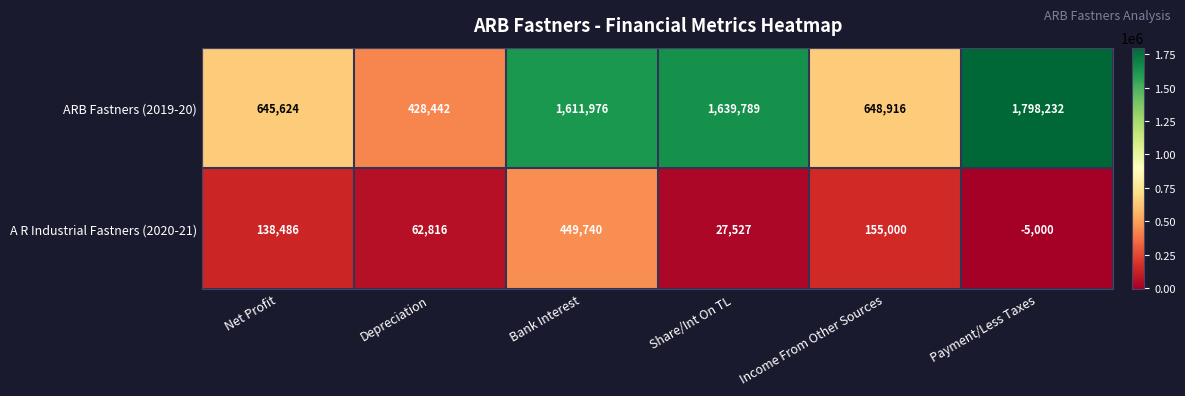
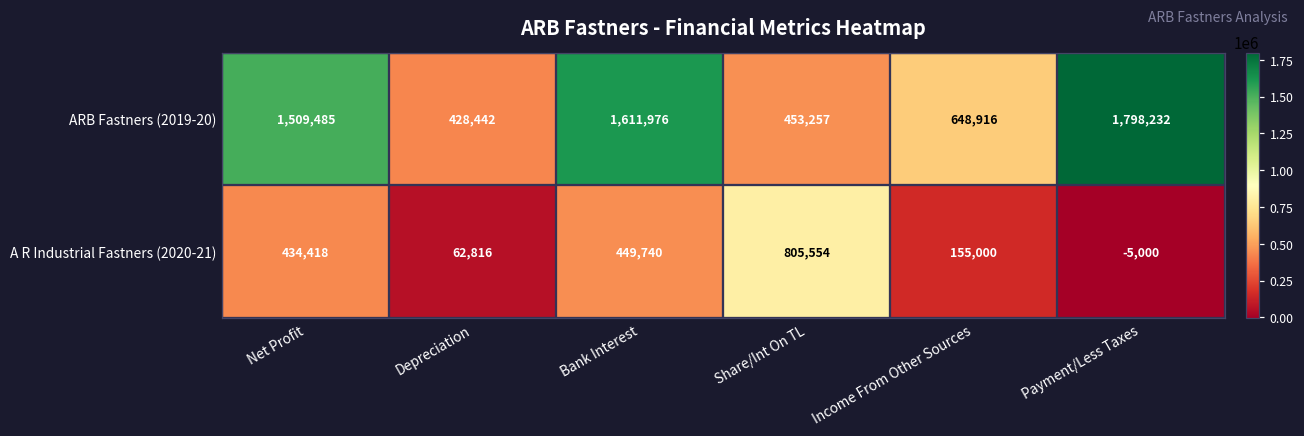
ARB Fastners (2019-20), Net Profit: 645,624 -> 1,509,485
ARB Fastners (2019-20), Share/Int On TL: 1,639,789 -> 453,257
A R Industrial Fastners (2020-21), Net Profit: 138,486 -> 434,418
A R Industrial Fastners (2020-21), Share/Int On TL: 27,527 -> 805,554
